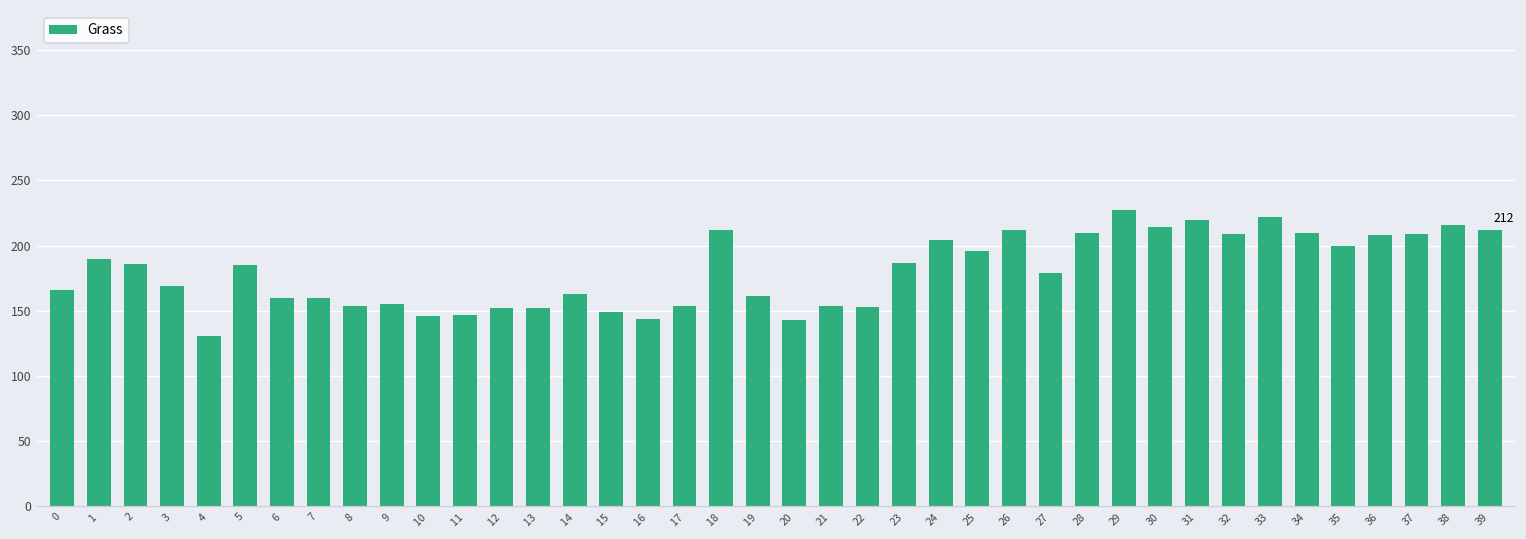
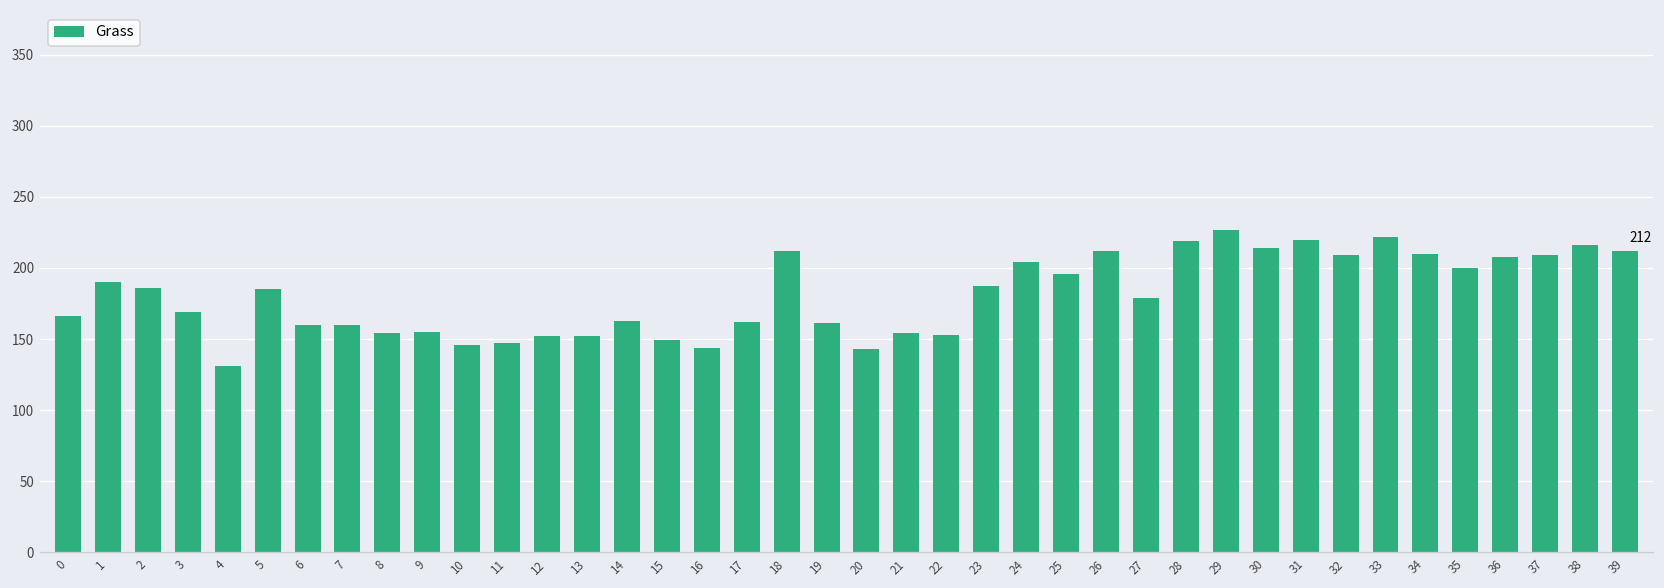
17: 154 -> 162
28: 210 -> 219
